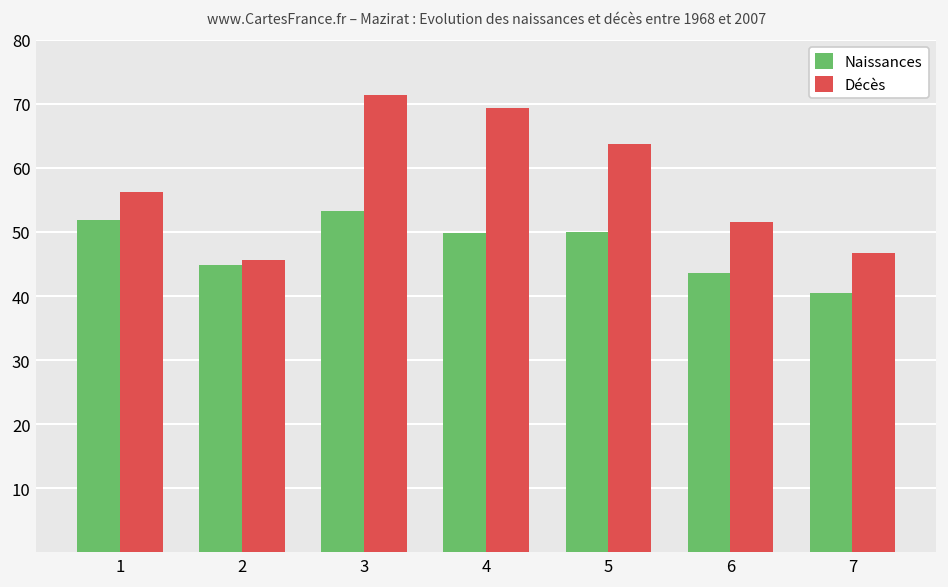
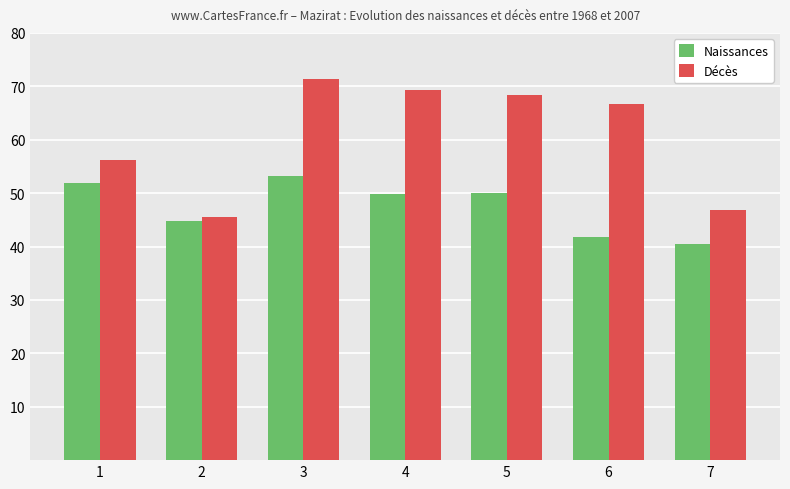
Décès, 5: 64 -> 68
Naissances, 6: 44 -> 42
Décès, 6: 52 -> 67
